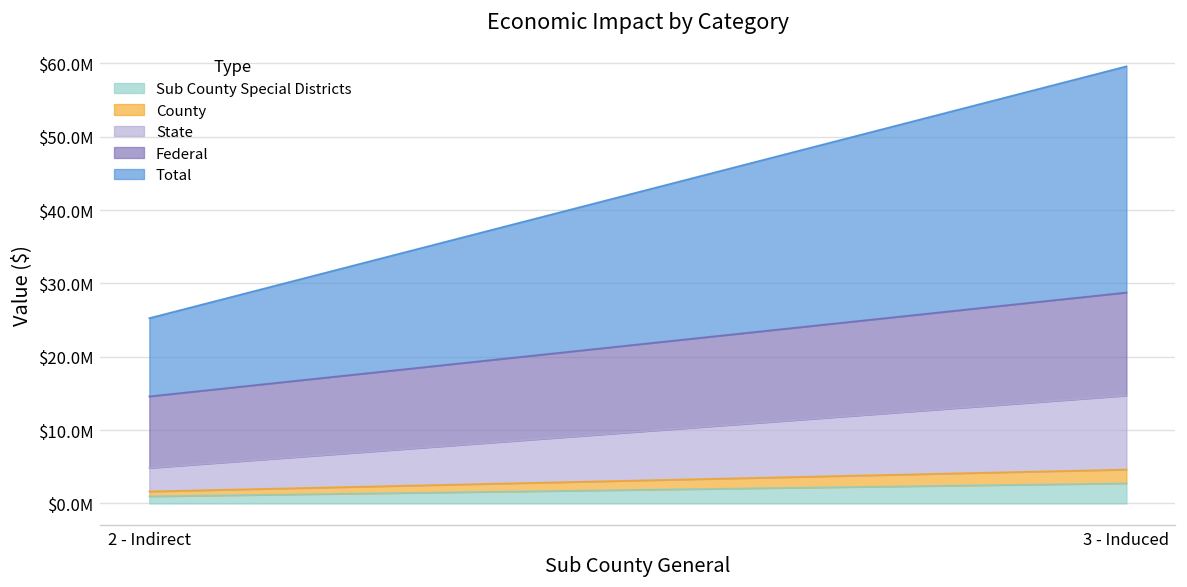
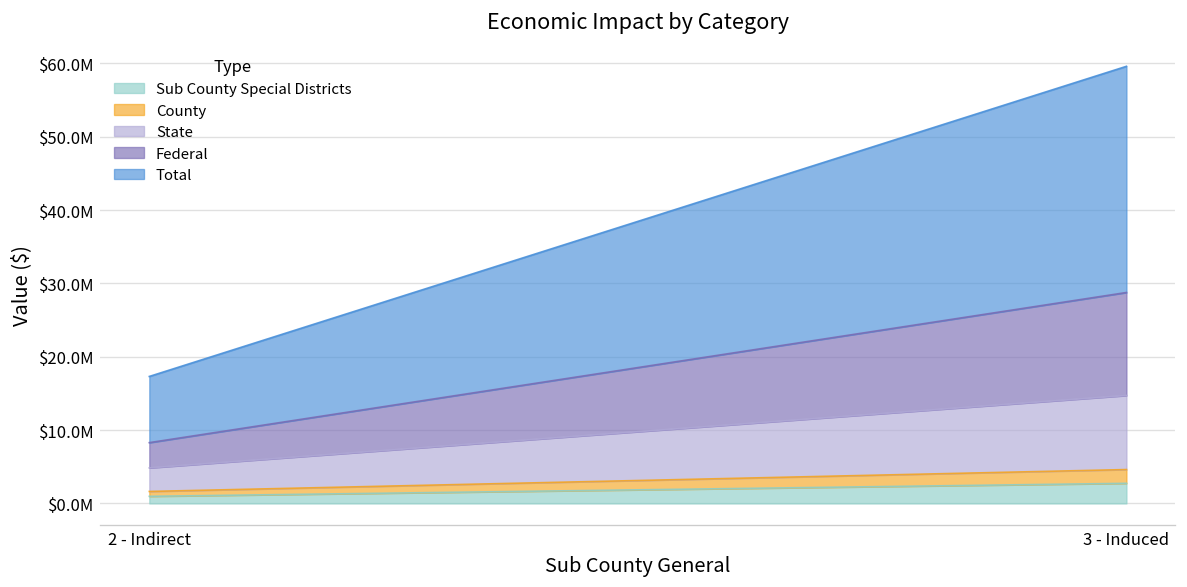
Federal, 2 - Indirect: $10000000 -> $3000000
Total, 2 - Indirect: $11000000 -> $9000000
